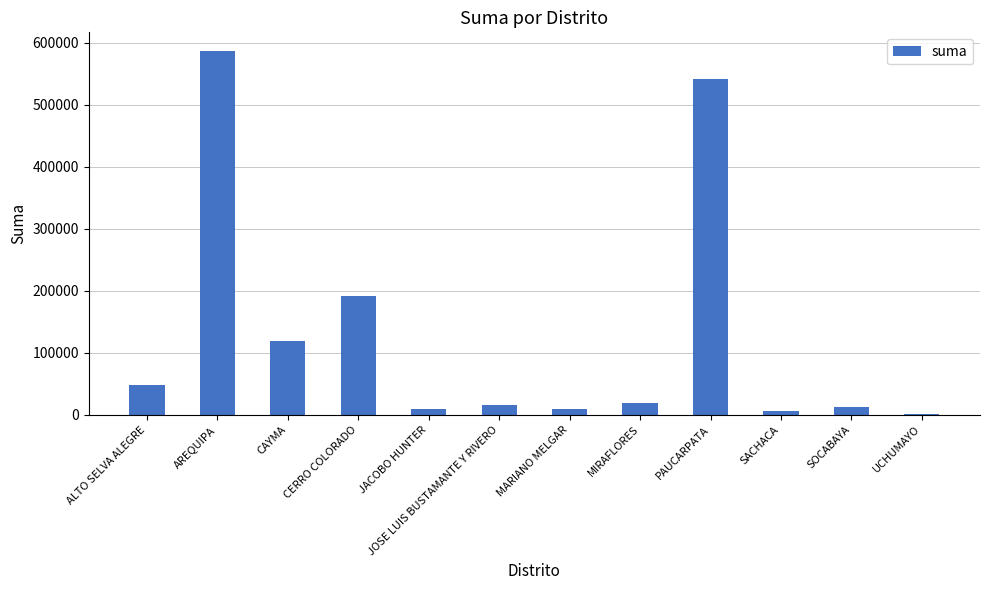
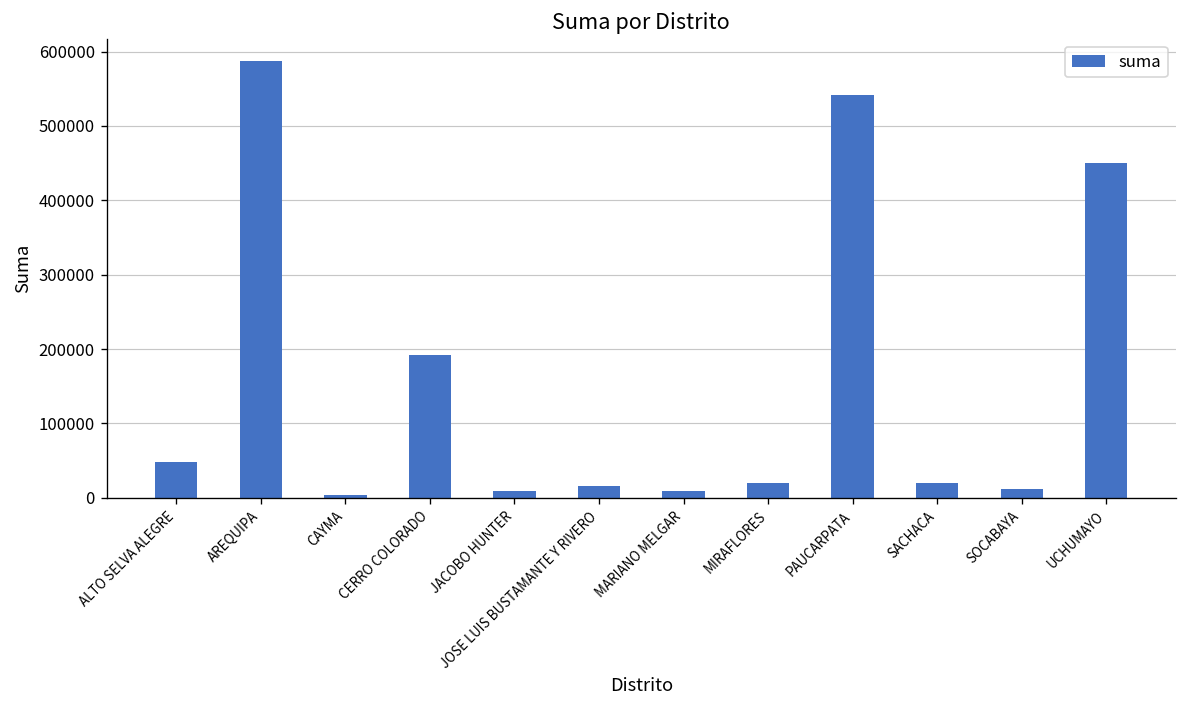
CAYMA: 120000 -> 0
SACHACA: 10000 -> 20000
UCHUMAYO: 0 -> 450000
